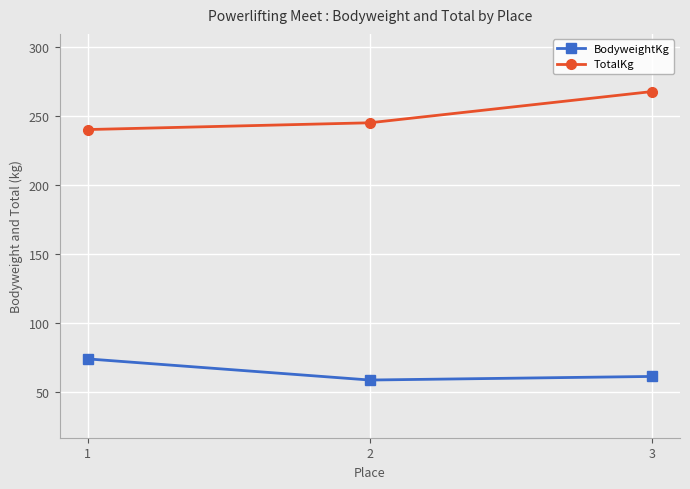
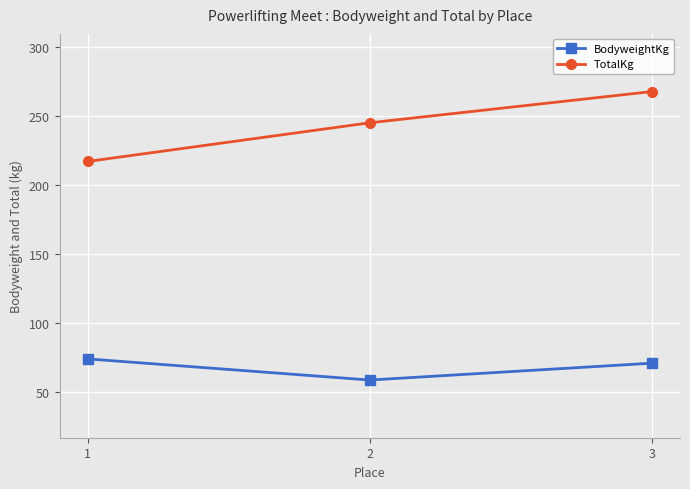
TotalKg, 1: 240 -> 217
BodyweightKg, 3: 61 -> 71
